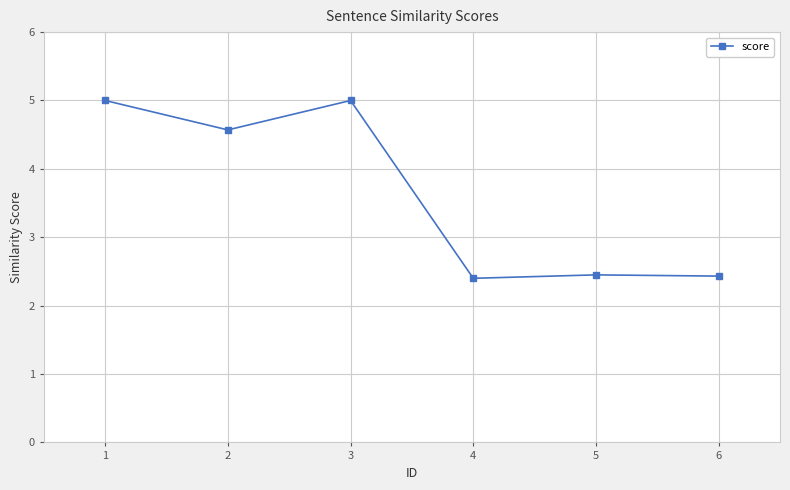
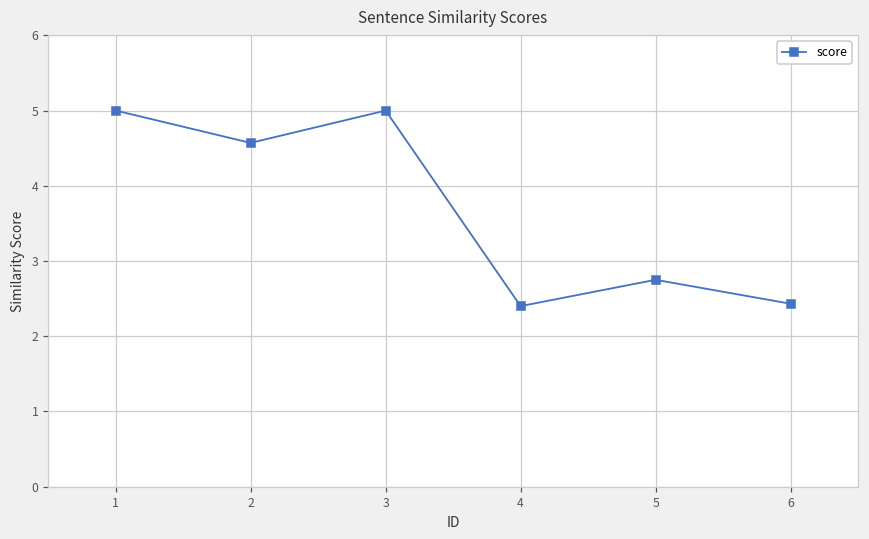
5: 2.5 -> 2.8
